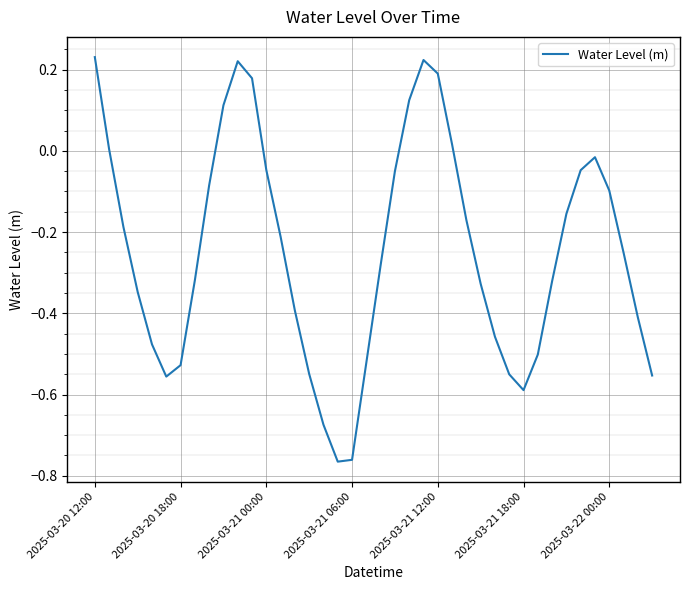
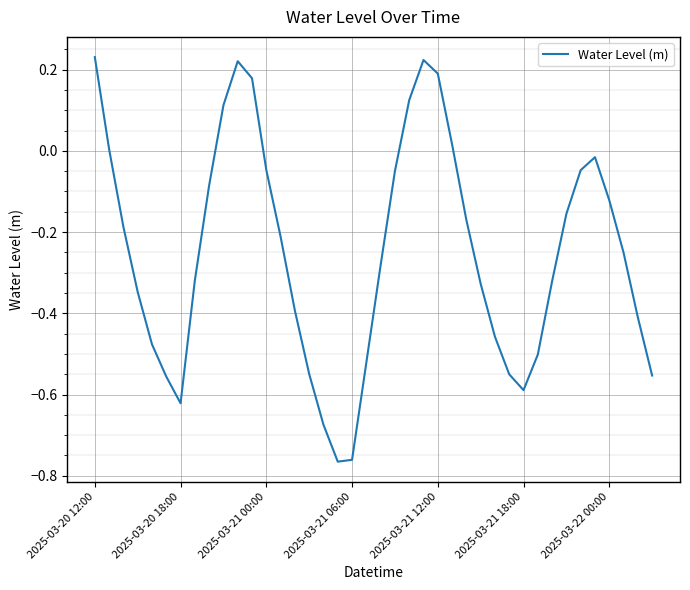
2025-03-20 18:00: -0.53 -> -0.62
2025-03-22 00:00: -0.10 -> -0.12
